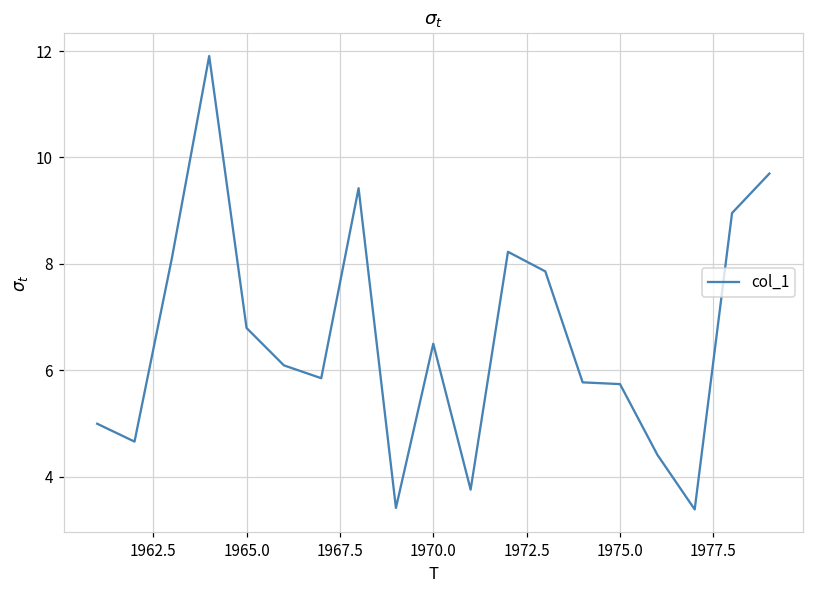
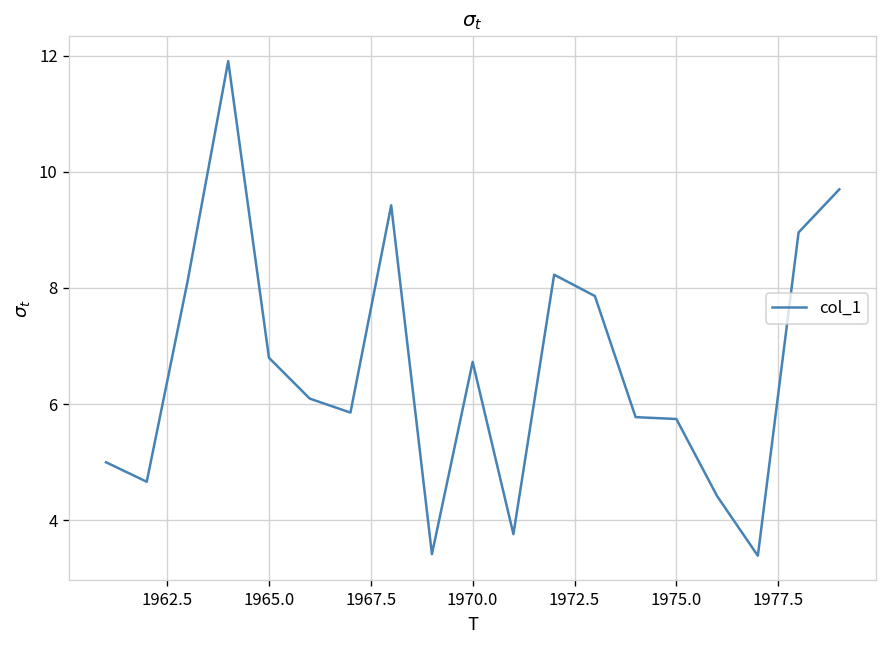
1970.0: 6.5 -> 6.7
